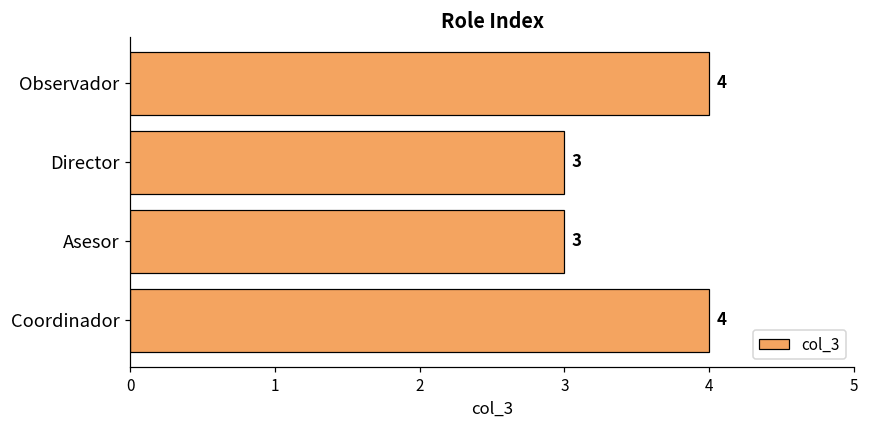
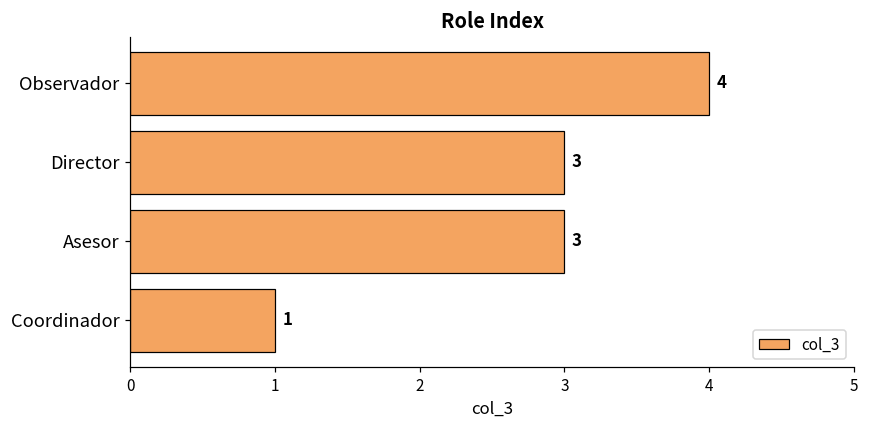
Coordinador: 4 -> 1
